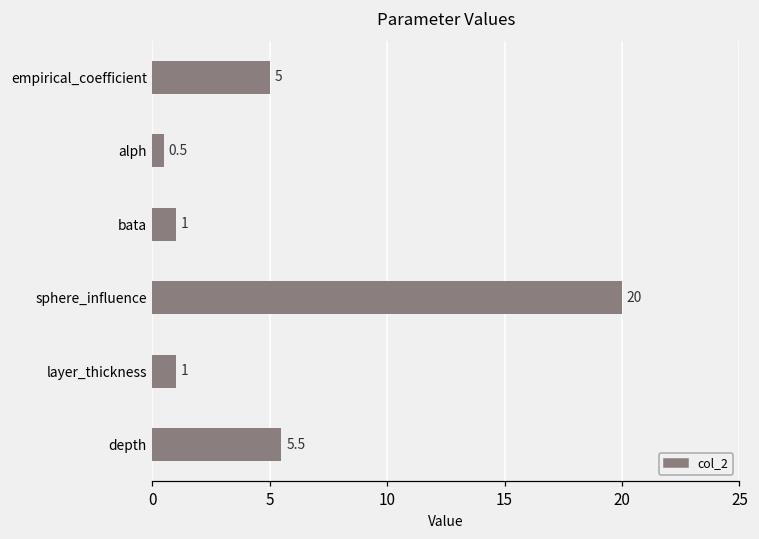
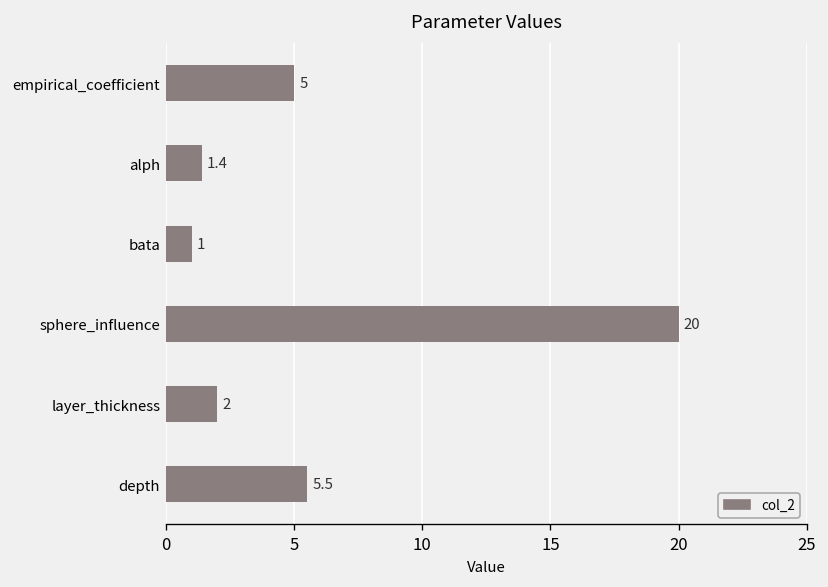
alph: 0.5 -> 1.4
layer_thickness: 1 -> 2
